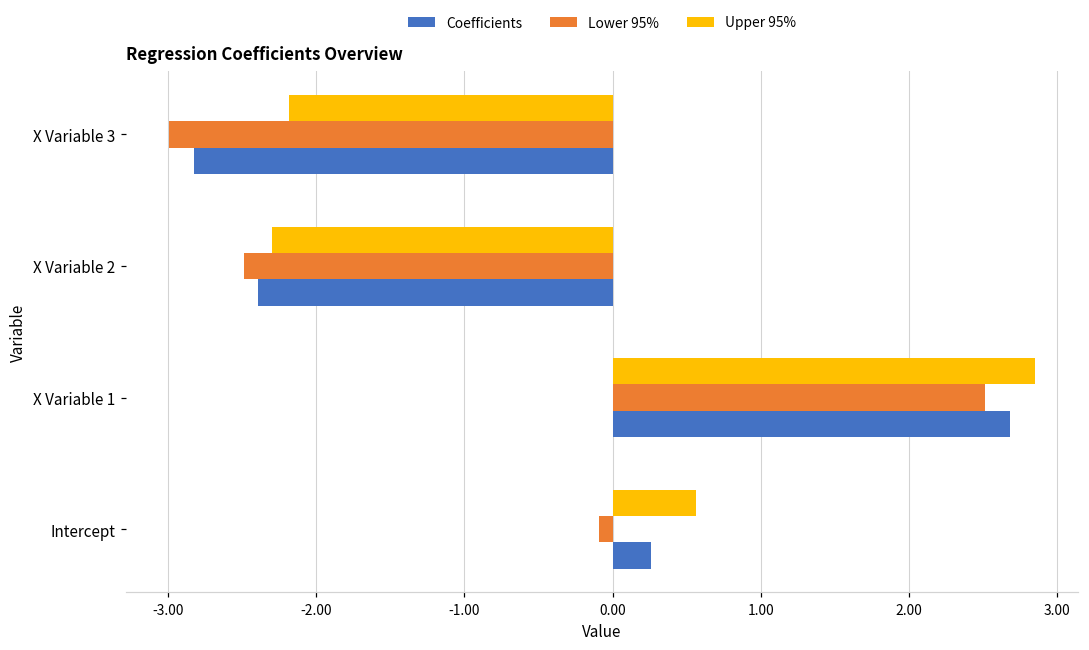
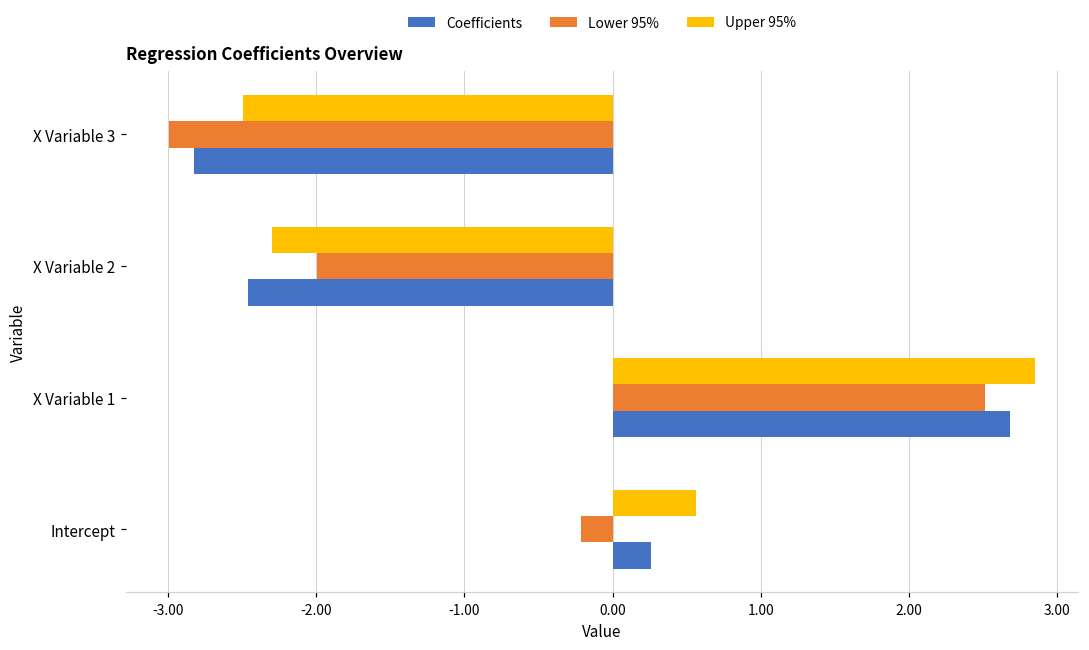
Upper 95%, X Variable 3: -2.18 -> -2.50
Lower 95%, X Variable 2: -2.49 -> -2.00
Coefficients, X Variable 2: -2.39 -> -2.46
Lower 95%, Intercept: -0.09 -> -0.21
